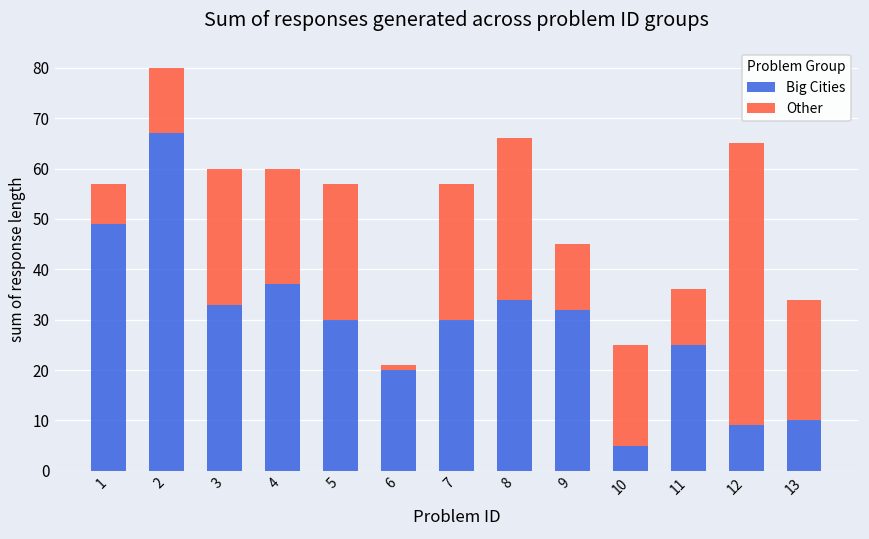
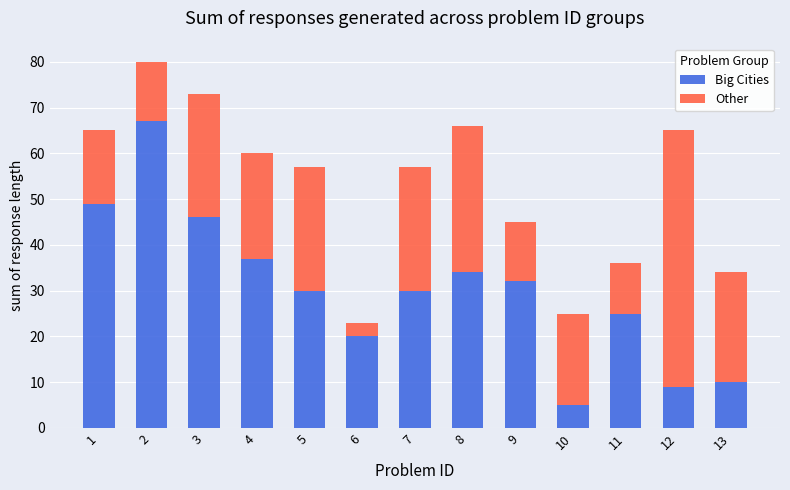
Other, 1: 8 -> 16
Big Cities, 3: 33 -> 46
Other, 6: 1 -> 3
